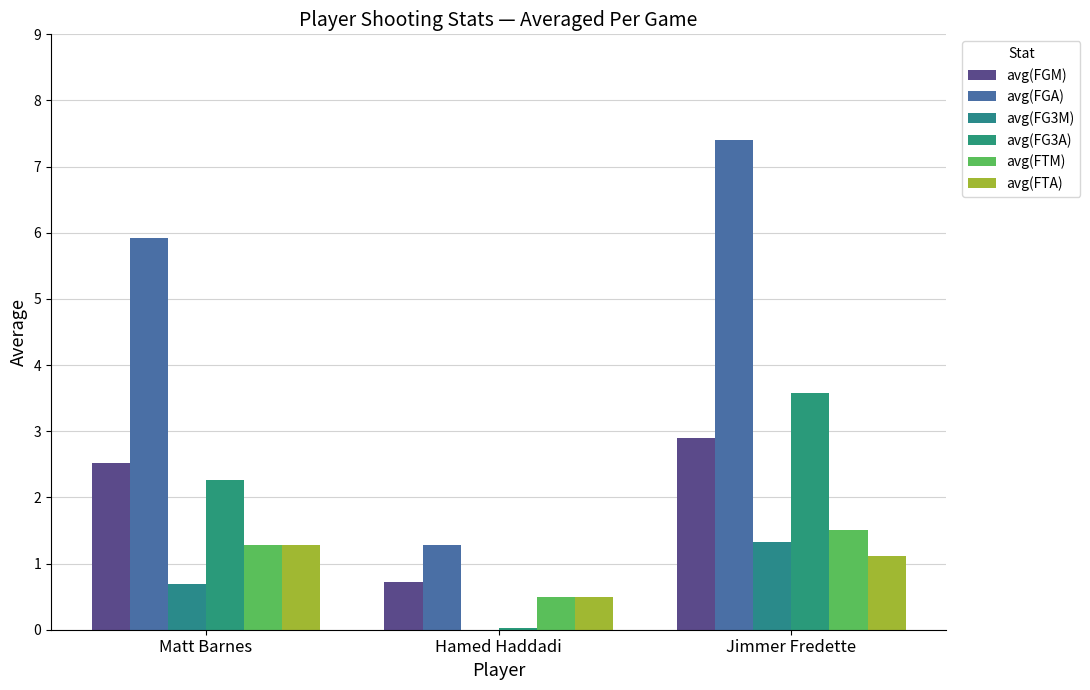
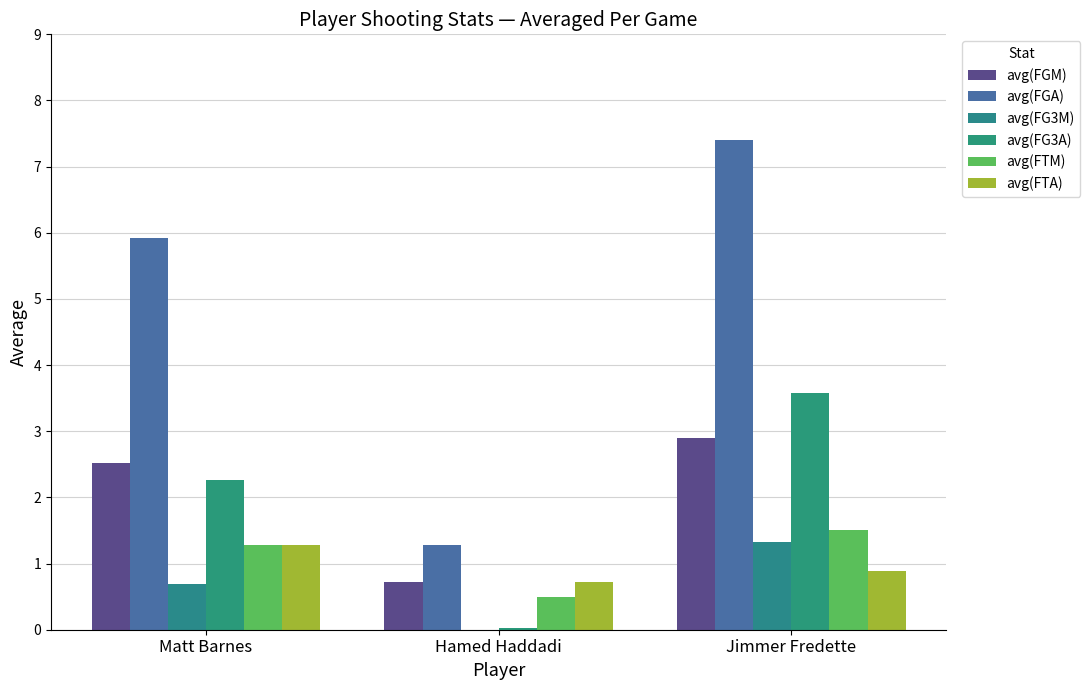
avg(FTA), Hamed Haddadi: 0.5 -> 0.7
avg(FTA), Jimmer Fredette: 1.1 -> 0.9
